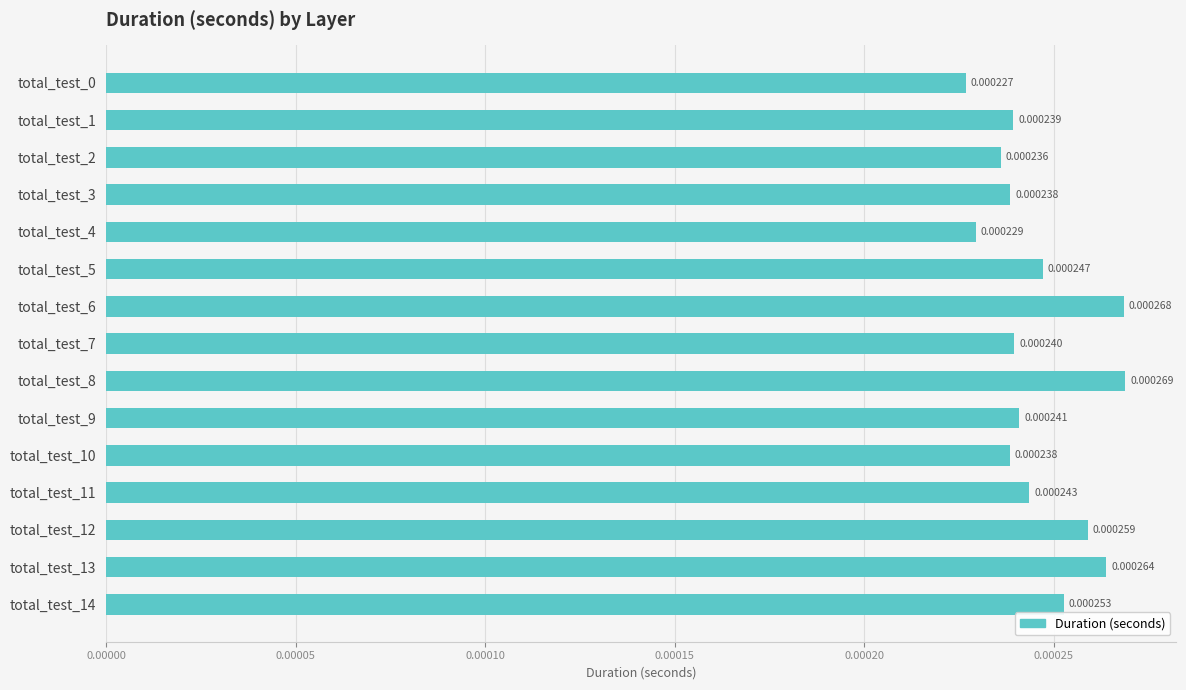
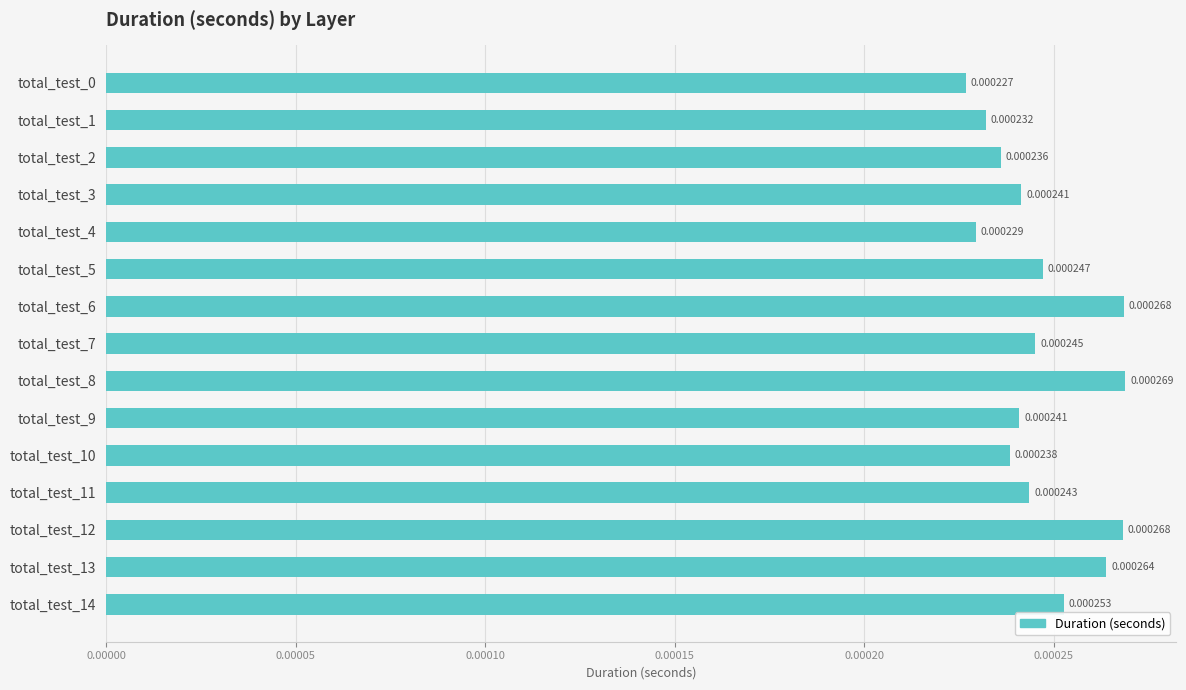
total_test_1: 0.000239 -> 0.000232
total_test_3: 0.000238 -> 0.000241
total_test_7: 0.000240 -> 0.000245
total_test_12: 0.000259 -> 0.000268
